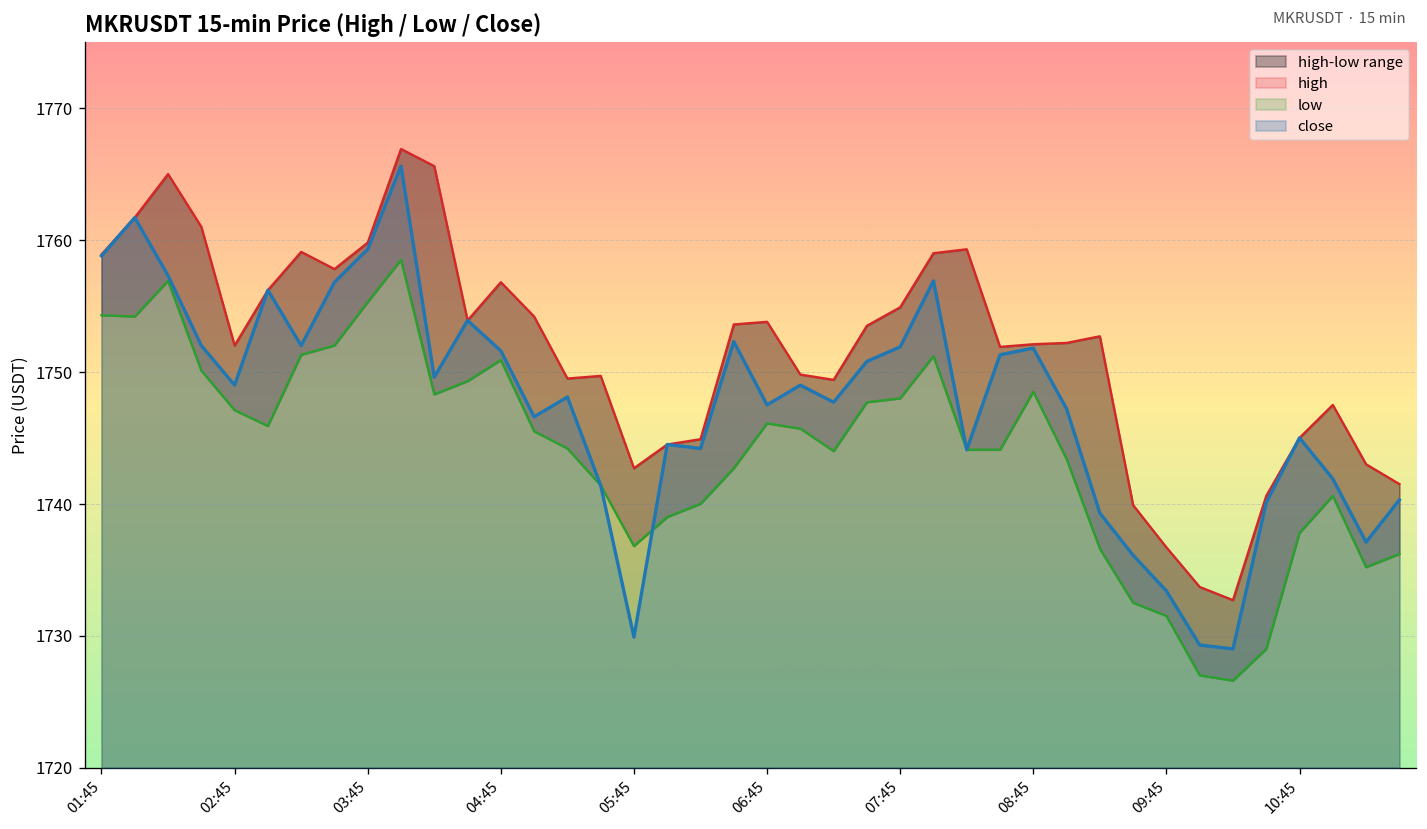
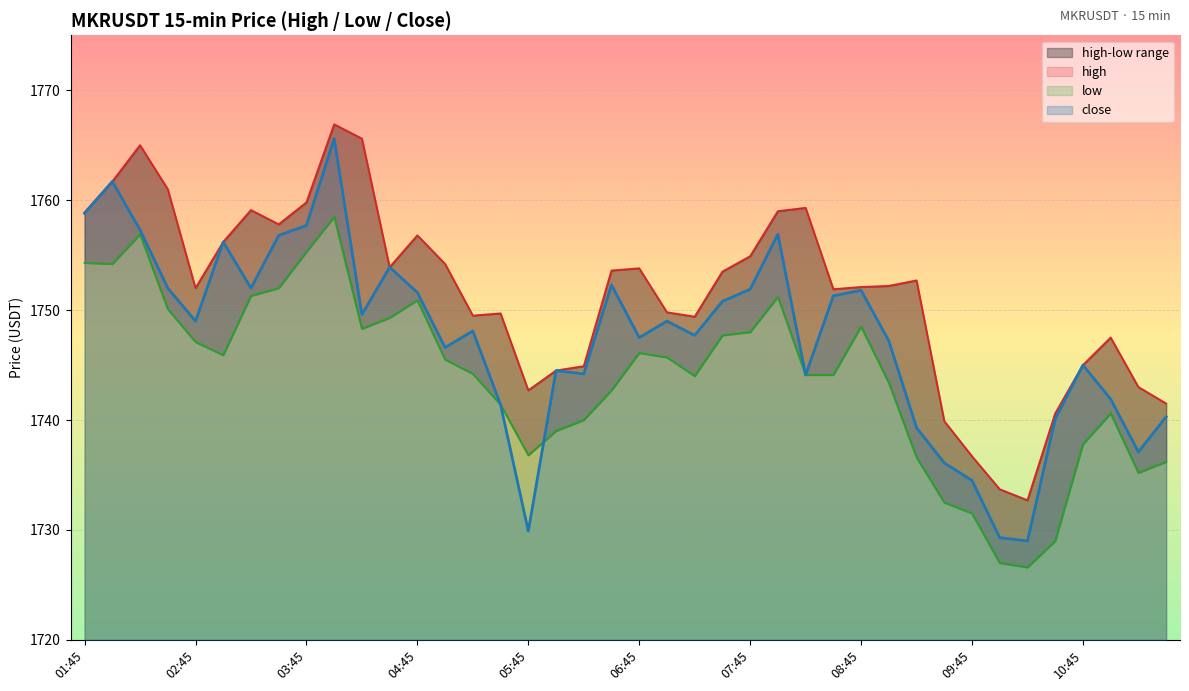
close, 03:45: 1759.3 -> 1757.7
close, 09:45: 1733.4 -> 1734.5
